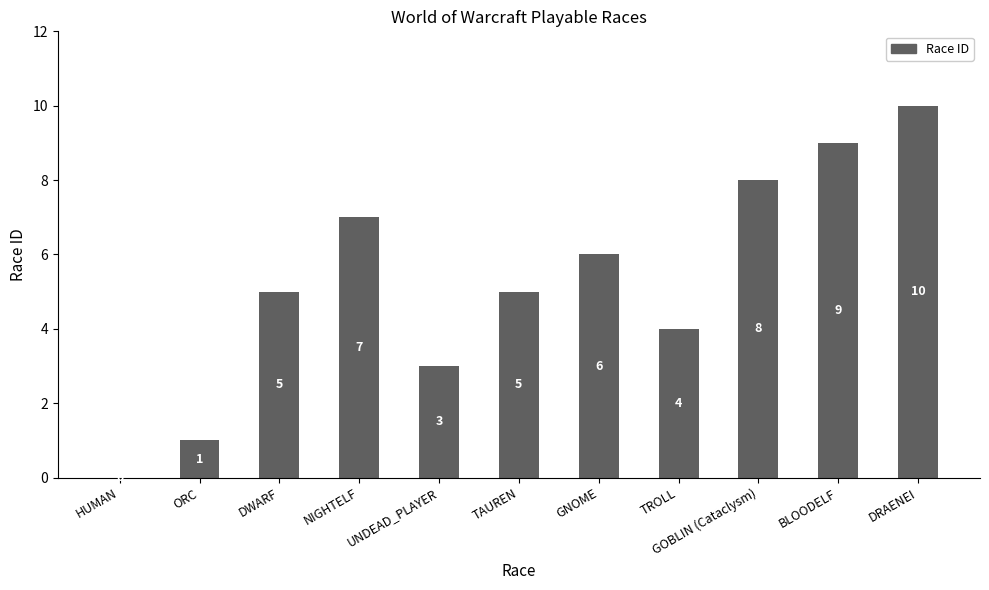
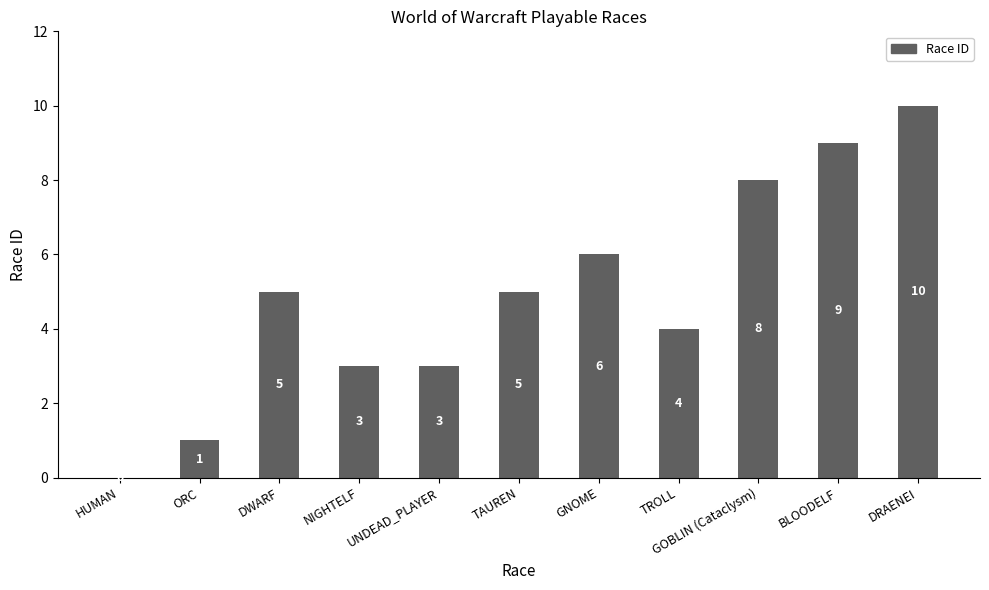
NIGHTELF: 7 -> 3
